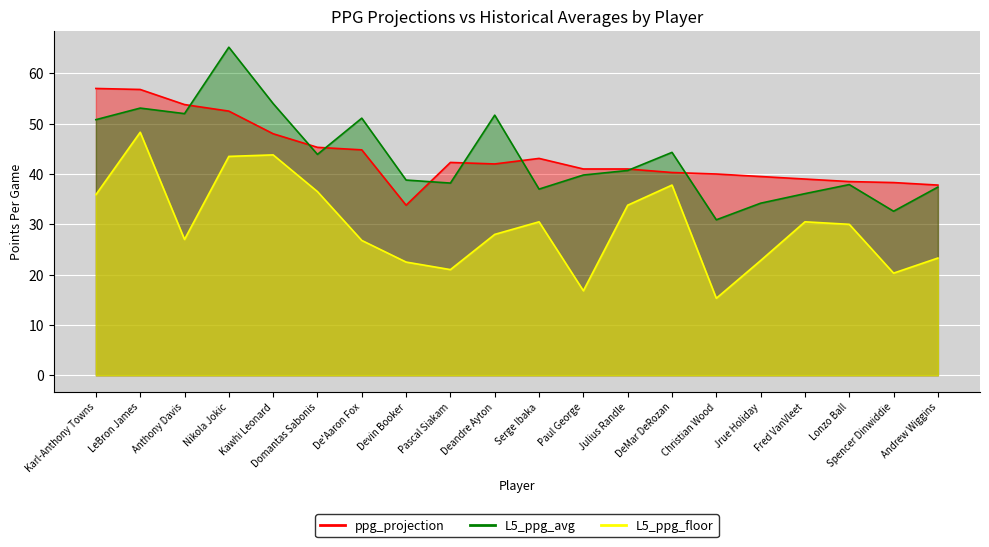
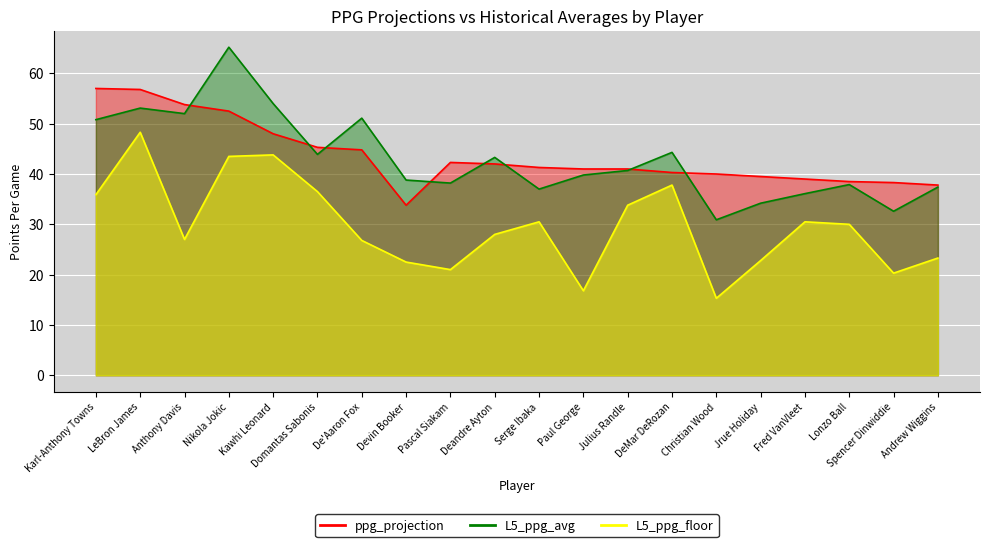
L5_ppg_avg, Deandre Ayton: 52 -> 43
ppg_projection, Serge Ibaka: 43 -> 41
